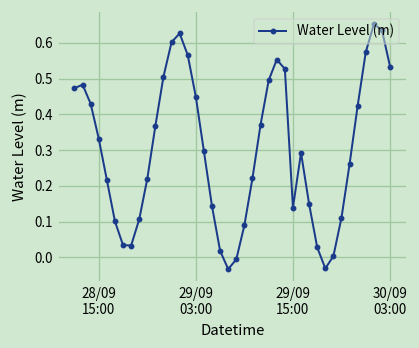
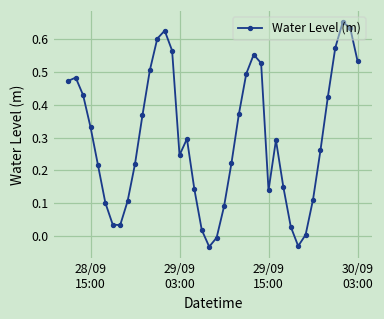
29/09 03:00: 0.45 -> 0.25
